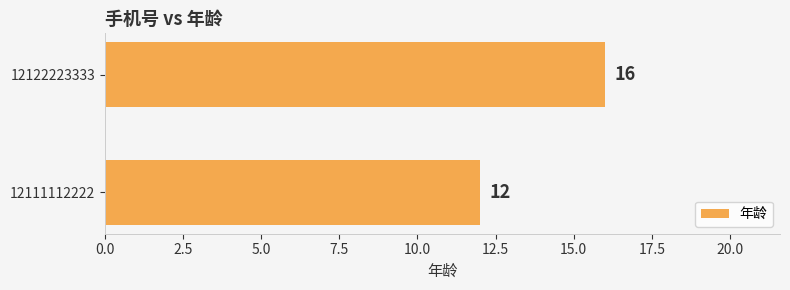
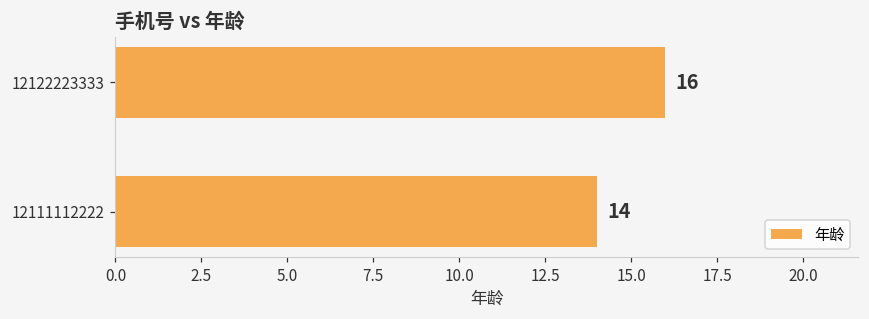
12111112222: 12 -> 14
